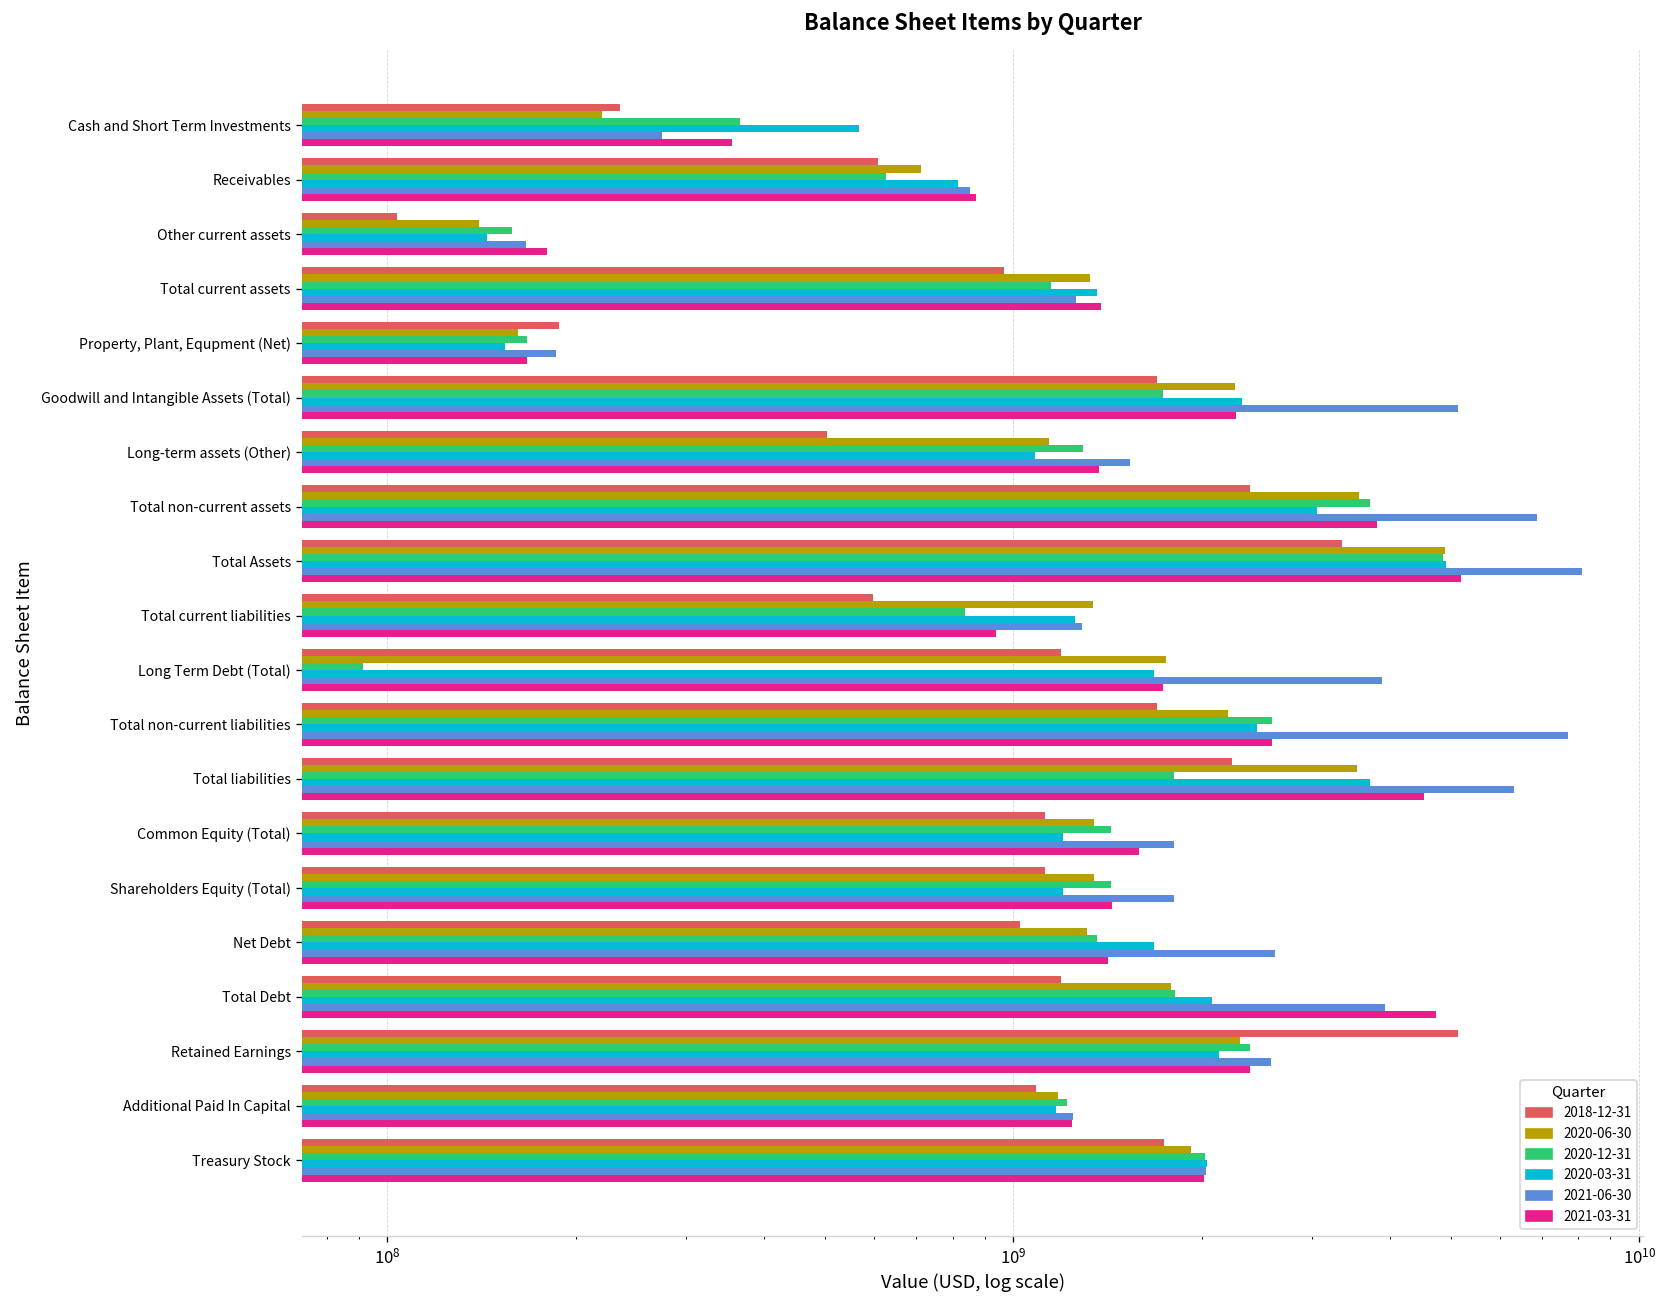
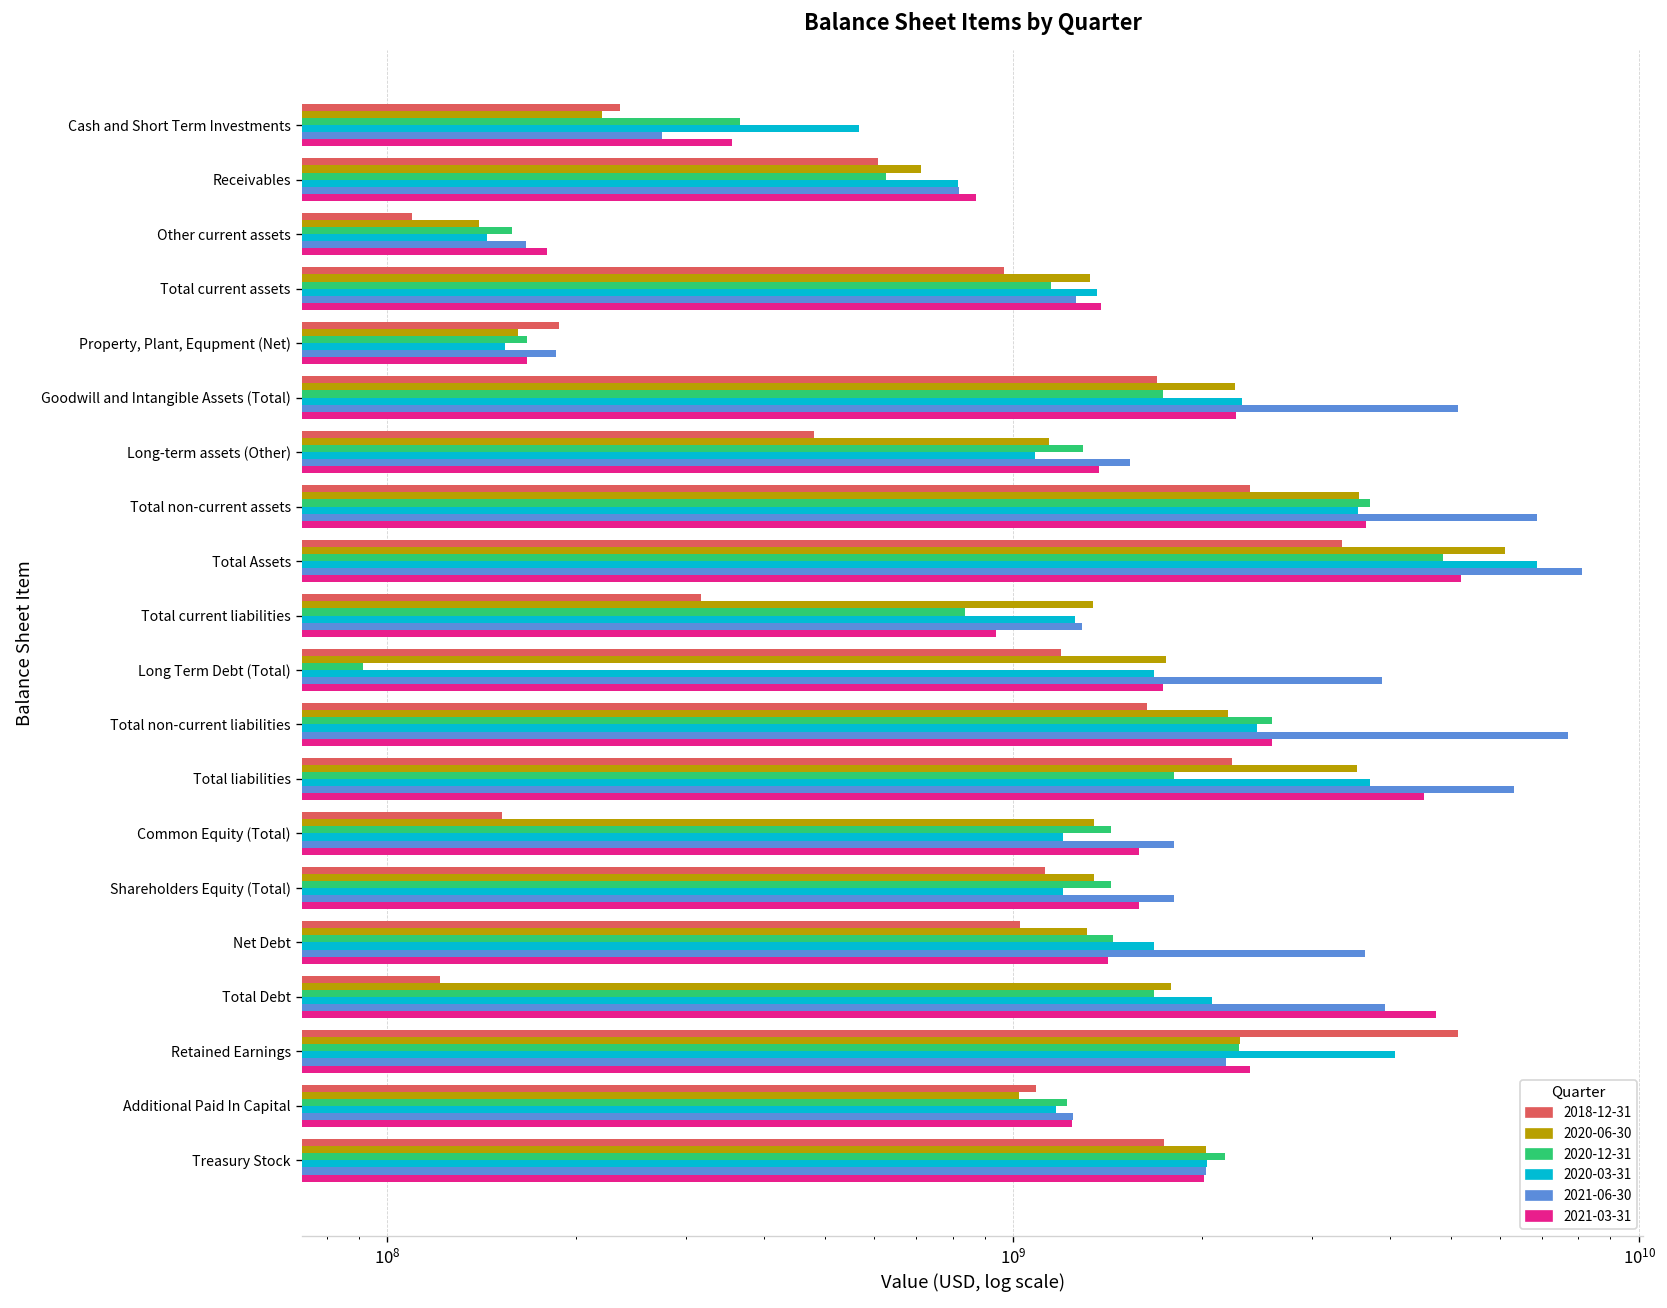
2021-06-30, Receivables: 850000000 -> 820000000
2018-12-31, Other current assets: 104000000 -> 109000000
2018-12-31, Long-term assets (Other): 500000000 -> 480000000
2020-03-31, Total non-current assets: 3100000000 -> 3600000000
2021-03-31, Total non-current assets: 3800000000 -> 3700000000
2020-06-30, Total Assets: 4900000000 -> 6100000000
2020-03-31, Total Assets: 4900000000 -> 6900000000
2018-12-31, Total current liabilities: 600000000 -> 320000000
2018-12-31, Total non-current liabilities: 1700000000 -> 1640000000
2018-12-31, Common Equity (Total): 1120000000 -> 152000000
2021-03-31, Shareholders Equity (Total): 1440000000 -> 1590000000
2020-12-31, Net Debt: 1360000000 -> 1450000000
2021-06-30, Net Debt: 2600000000 -> 3700000000
2018-12-31, Total Debt: 1190000000 -> 121000000
2020-12-31, Total Debt: 1810000000 -> 1680000000
2020-12-31, Retained Earnings: 2400000000 -> 2300000000
2020-03-31, Retained Earnings: 2140000000 -> 4100000000
2021-06-30, Retained Earnings: 2600000000 -> 2190000000
2020-06-30, Additional Paid In Capital: 1180000000 -> 1020000000
2020-06-30, Treasury Stock: 1920000000 -> 2040000000
2020-12-31, Treasury Stock: 2020000000 -> 2180000000
